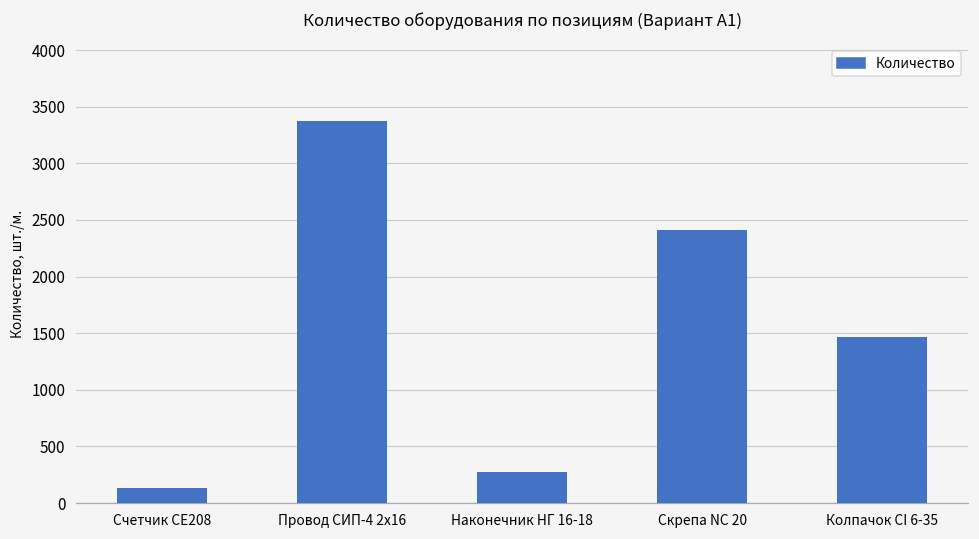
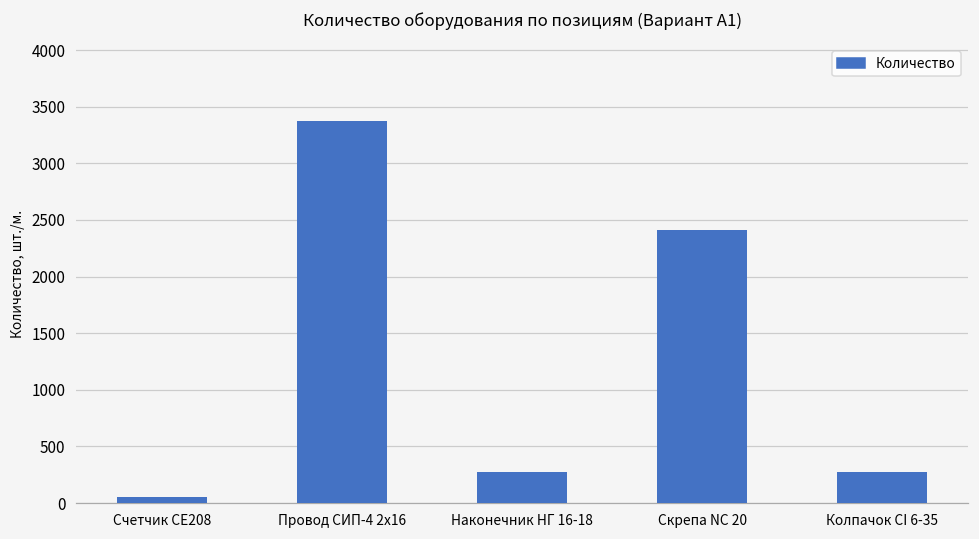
Счетчик CE208: 140 -> 50
Колпачок CI 6-35: 1460 -> 270
